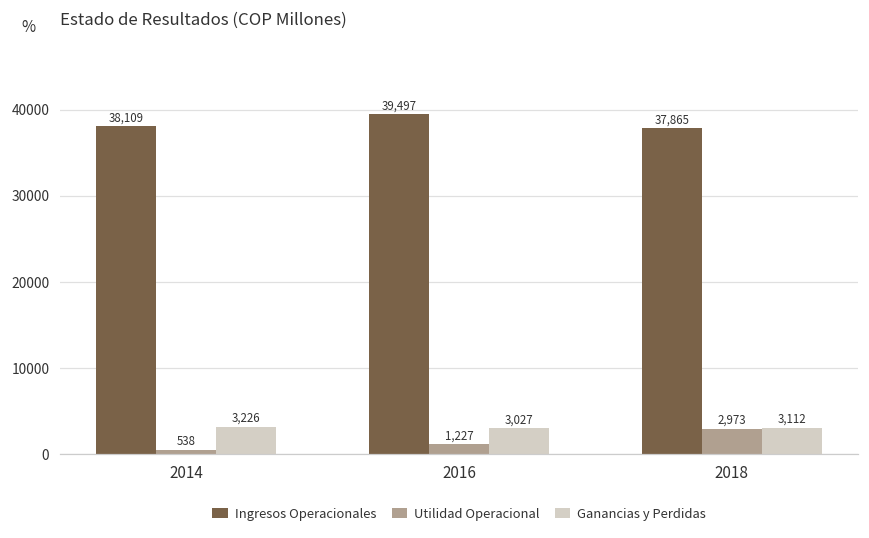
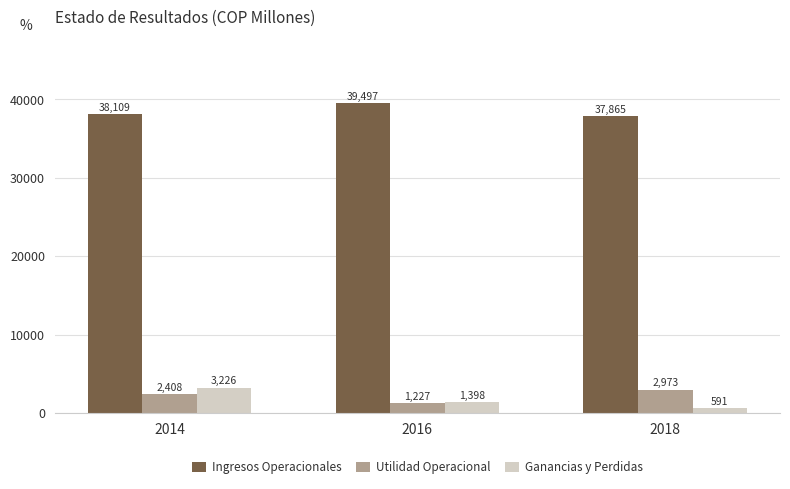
Utilidad Operacional, 2014: 538 -> 2,408
Ganancias y Perdidas, 2016: 3,027 -> 1,398
Ganancias y Perdidas, 2018: 3,112 -> 591
